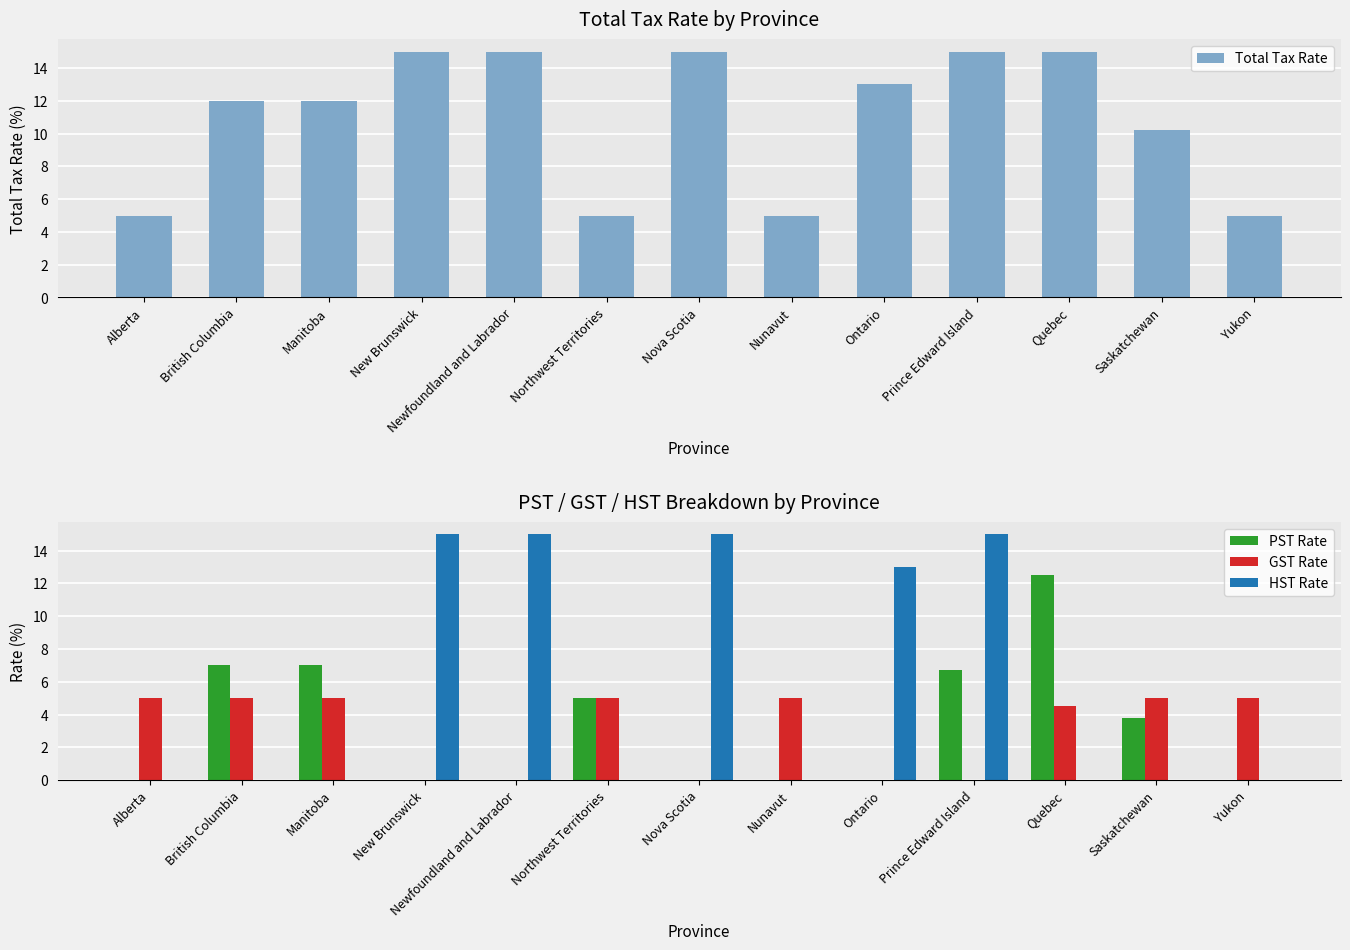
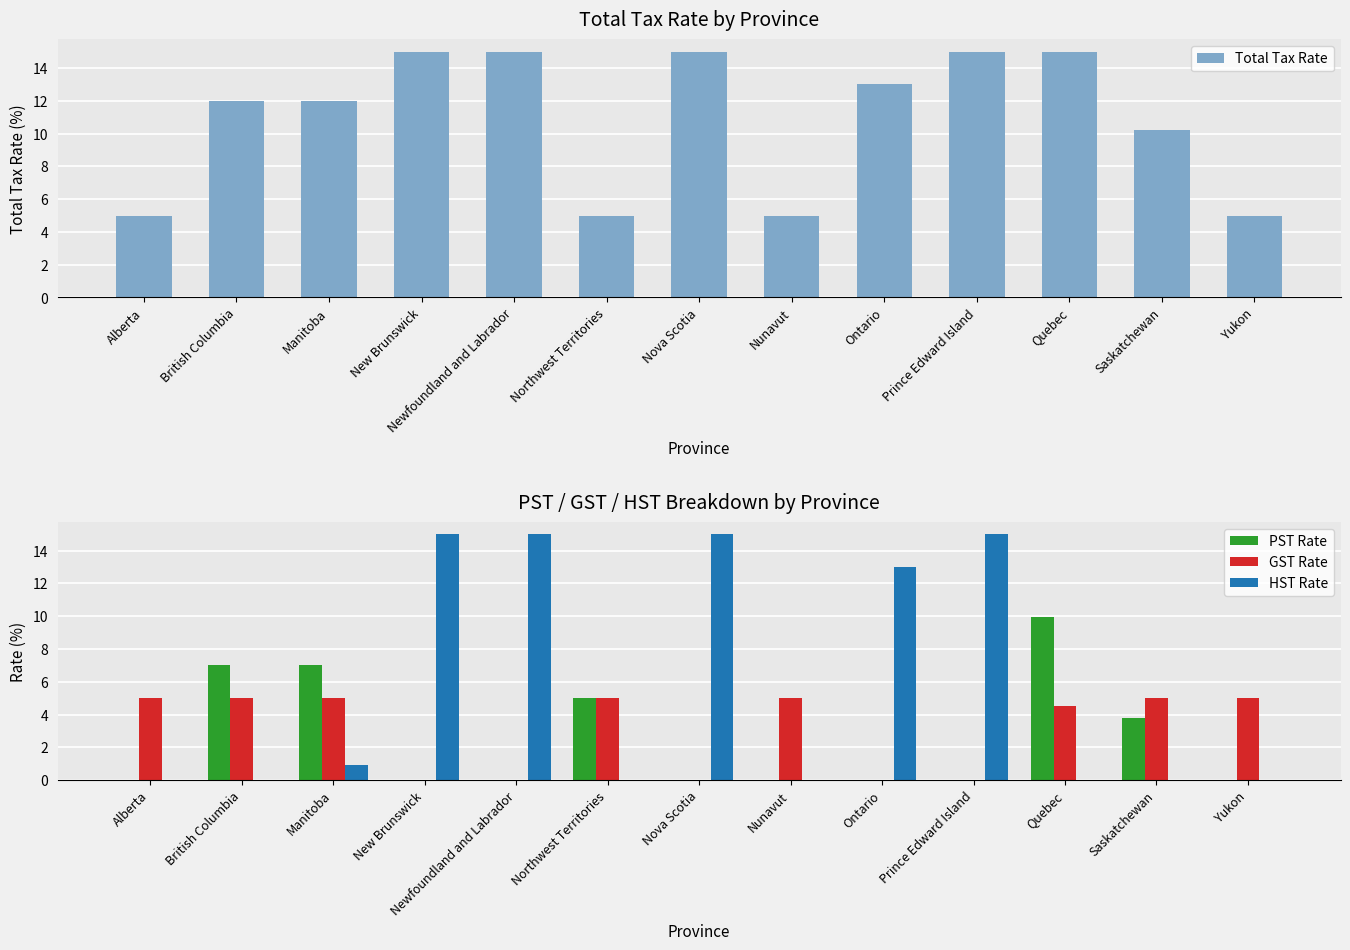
PST / GST / HST Breakdown by Province, HST Rate, Manitoba: 0.0 -> 0.9
PST / GST / HST Breakdown by Province, PST Rate, Prince Edward Island: 6.7 -> 0.0
PST / GST / HST Breakdown by Province, PST Rate, Quebec: 12.5 -> 10.0
